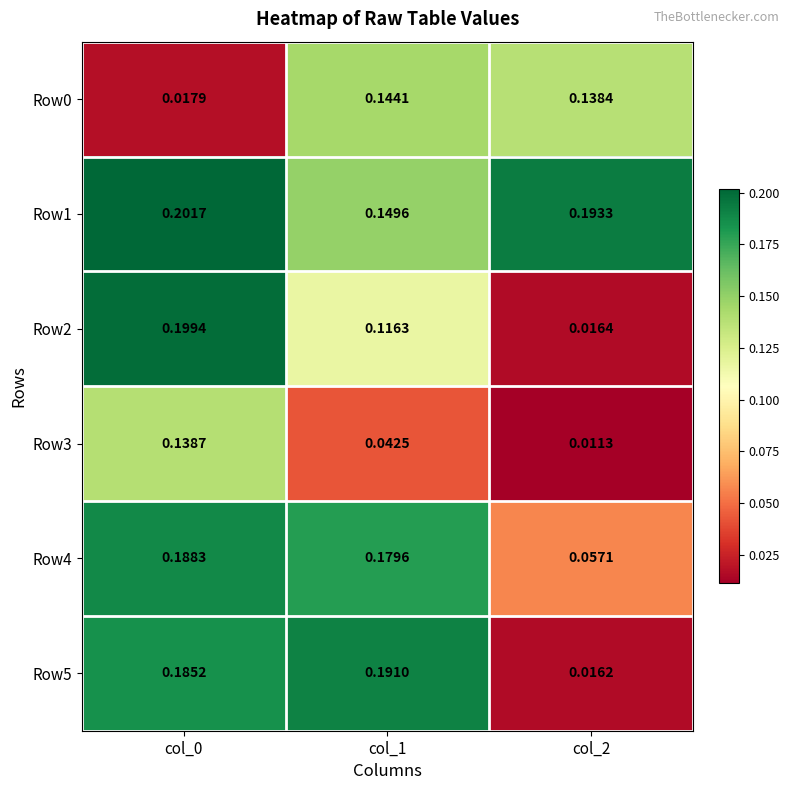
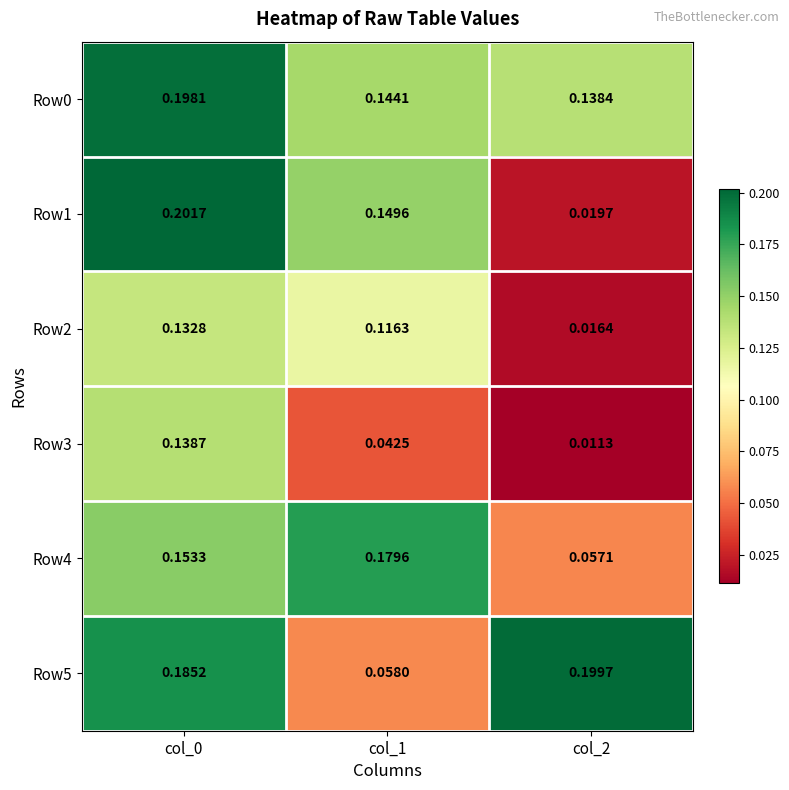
Row0, col_0: 0.0179 -> 0.1981
Row1, col_2: 0.1933 -> 0.0197
Row2, col_0: 0.1994 -> 0.1328
Row4, col_0: 0.1883 -> 0.1533
Row5, col_1: 0.1910 -> 0.0580
Row5, col_2: 0.0162 -> 0.1997
